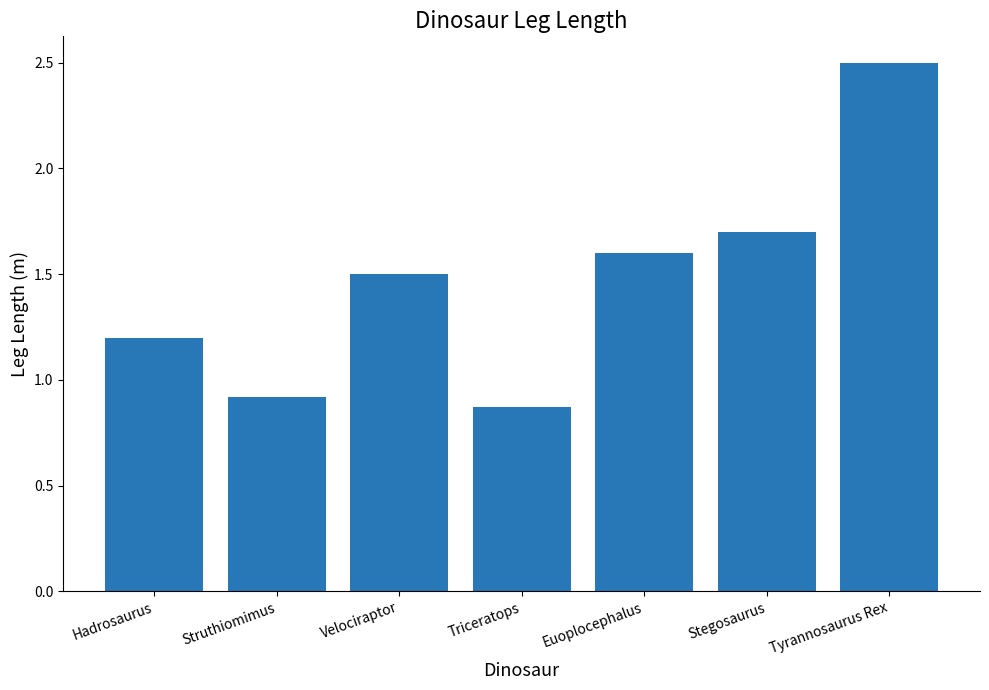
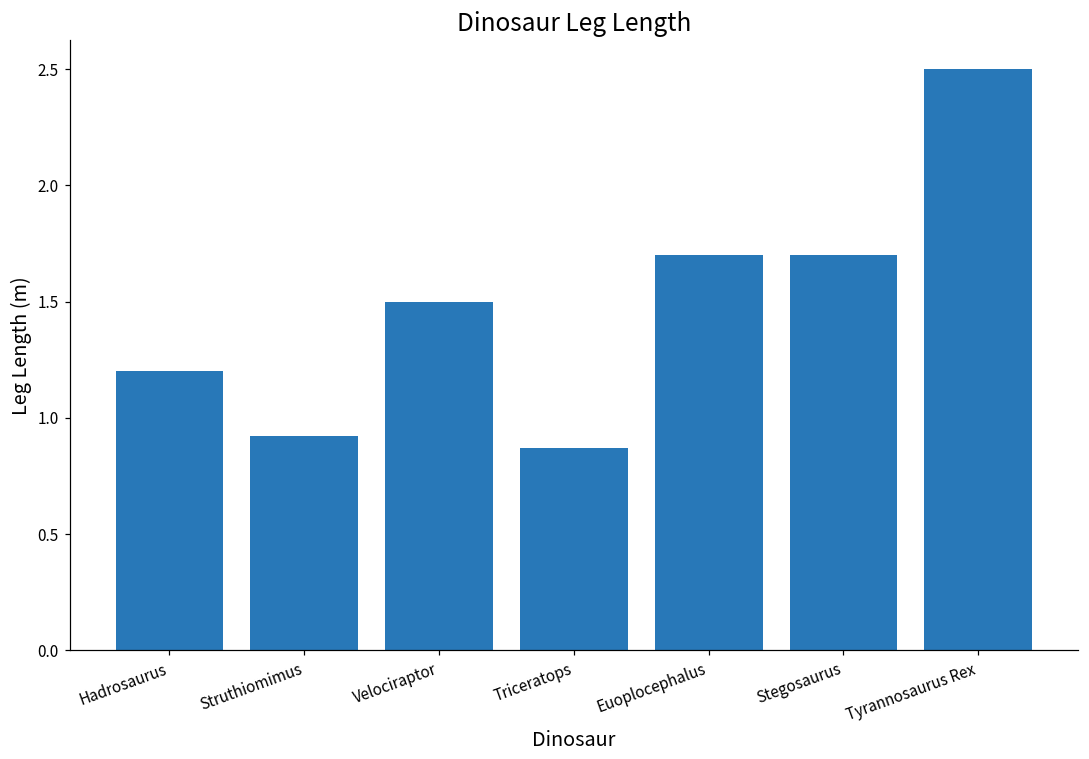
Euoplocephalus: 1.6 -> 1.7
